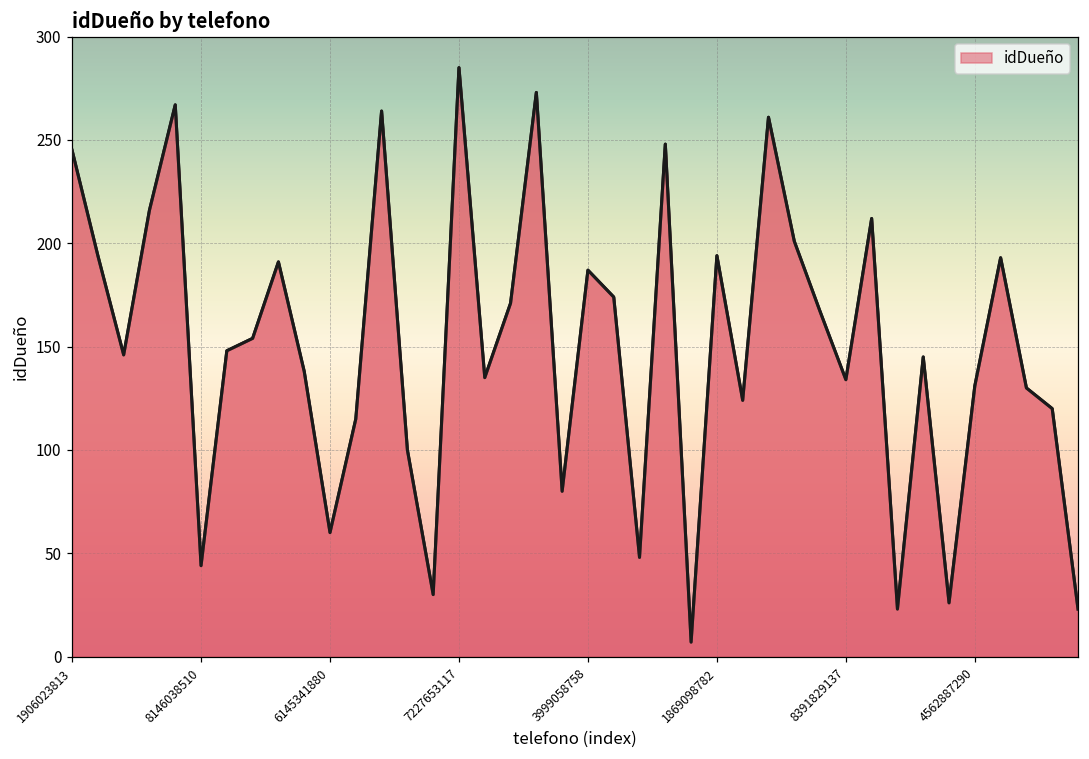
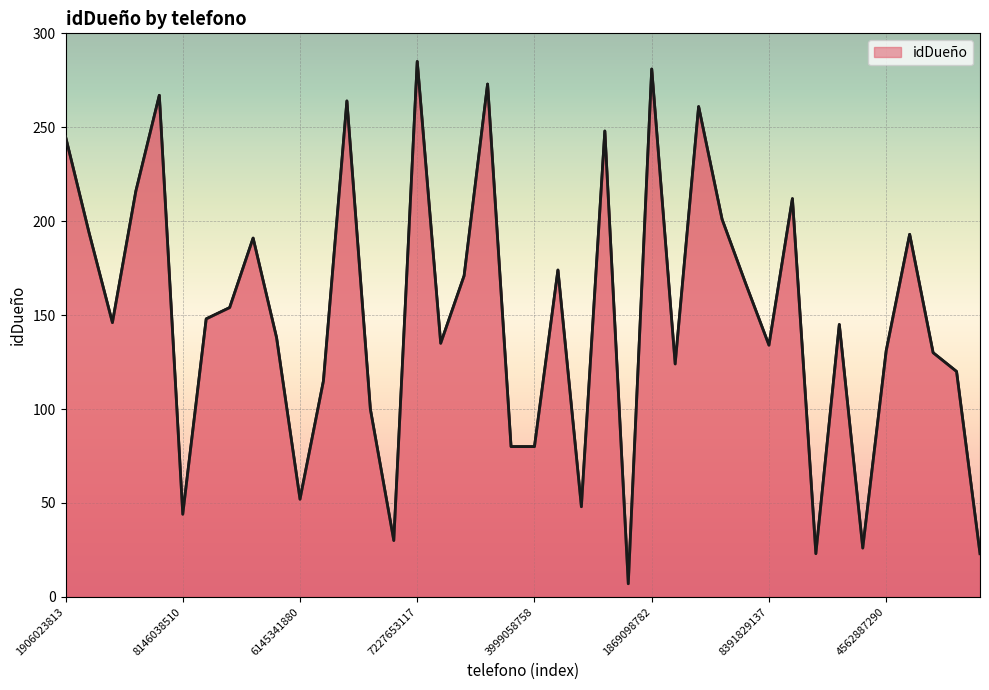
6145341880: 60 -> 52
3999058758: 187 -> 80
1869098782: 194 -> 281
